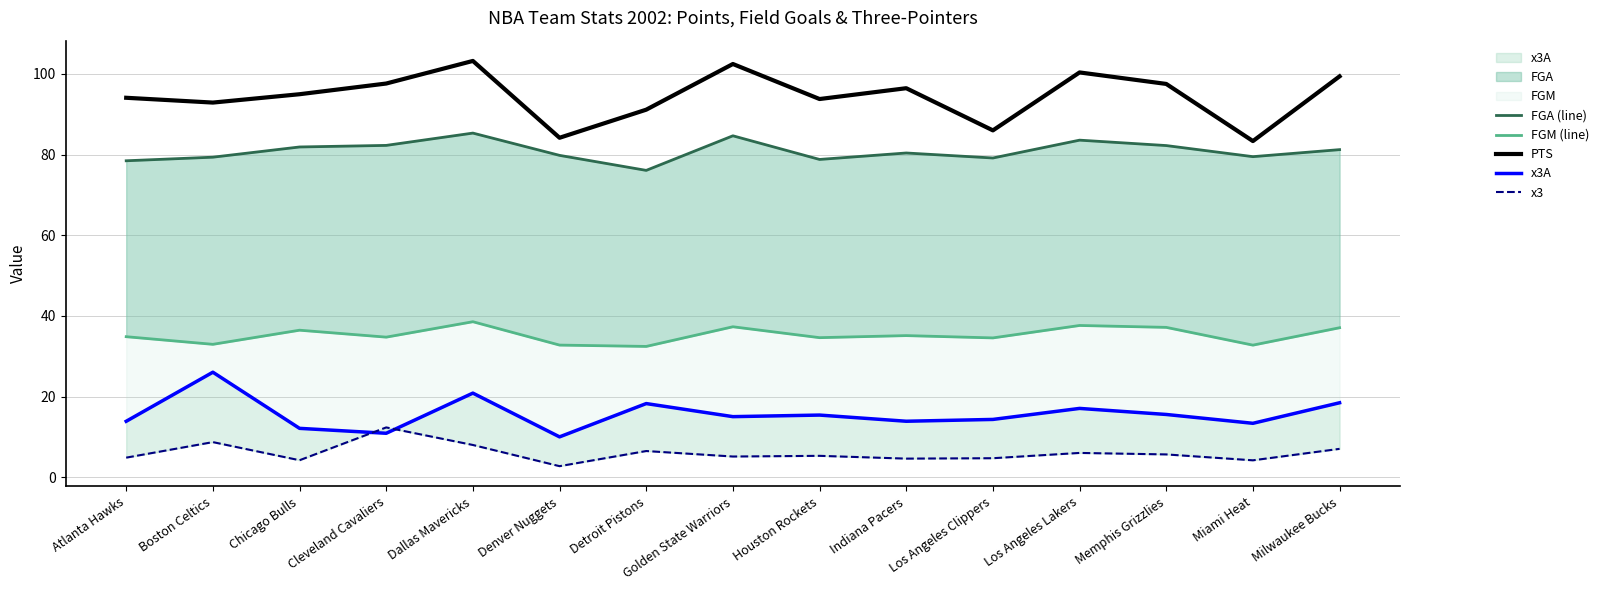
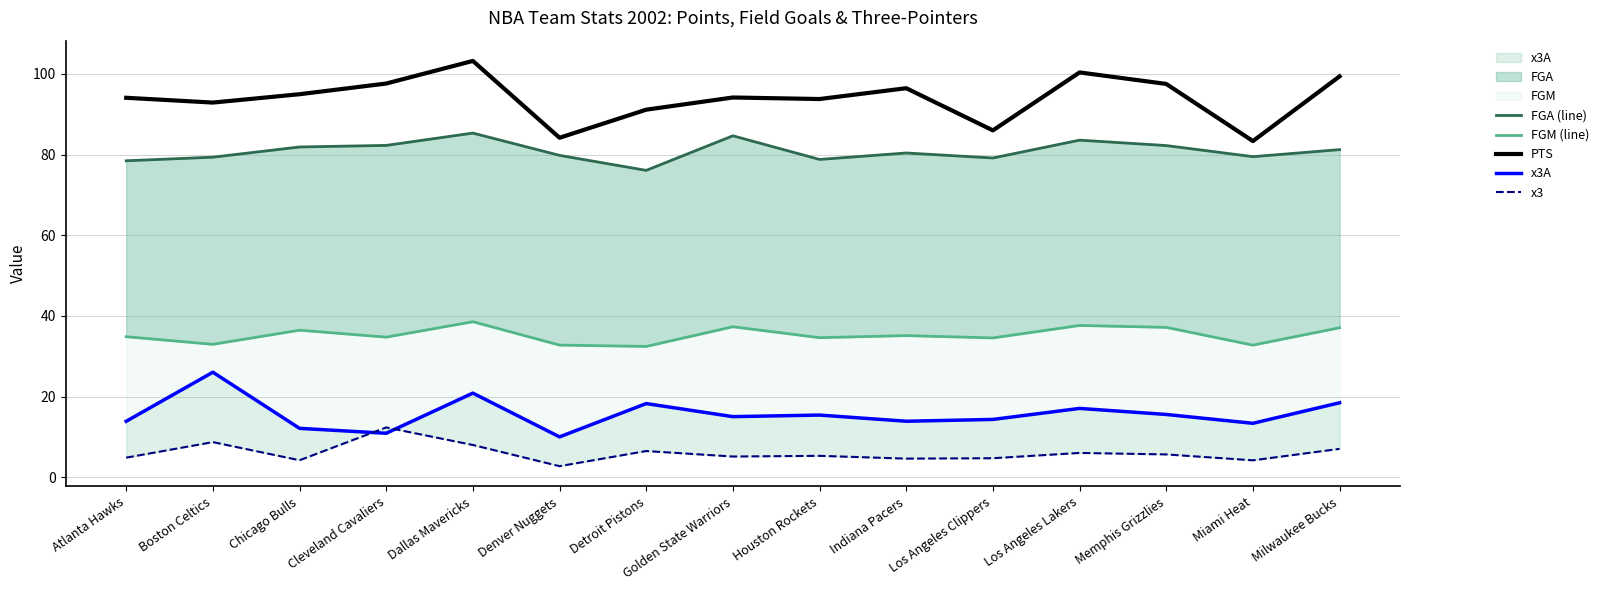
PTS, Golden State Warriors: 102 -> 94
